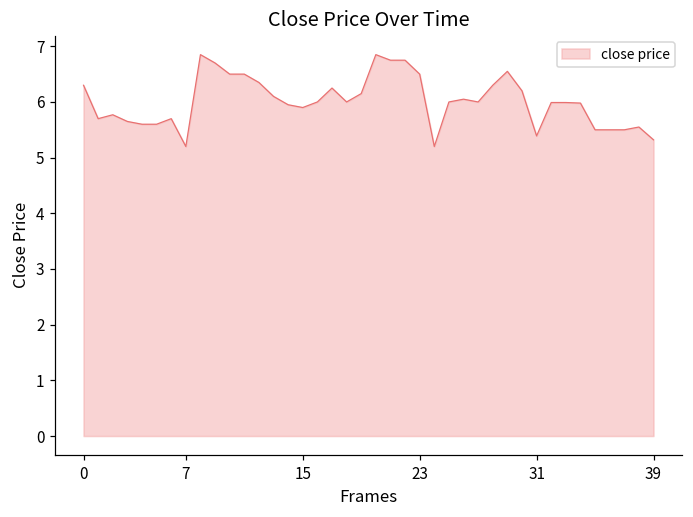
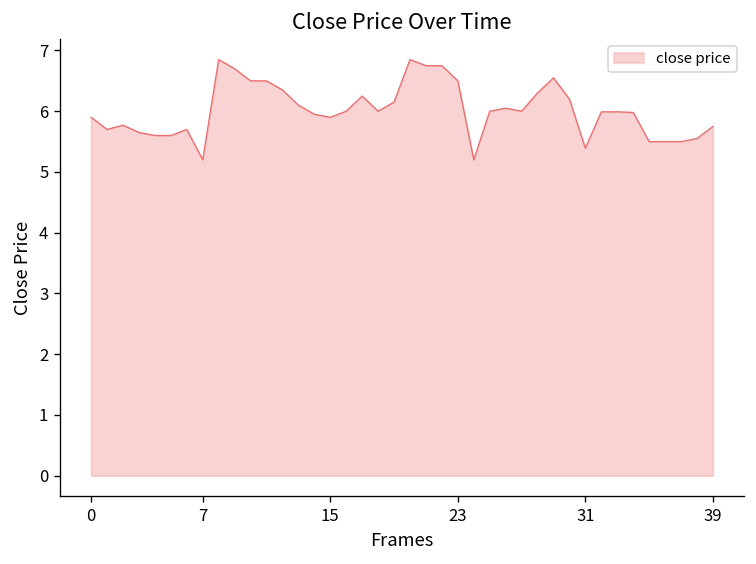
0: 6.3 -> 5.9
39: 5.3 -> 5.8
